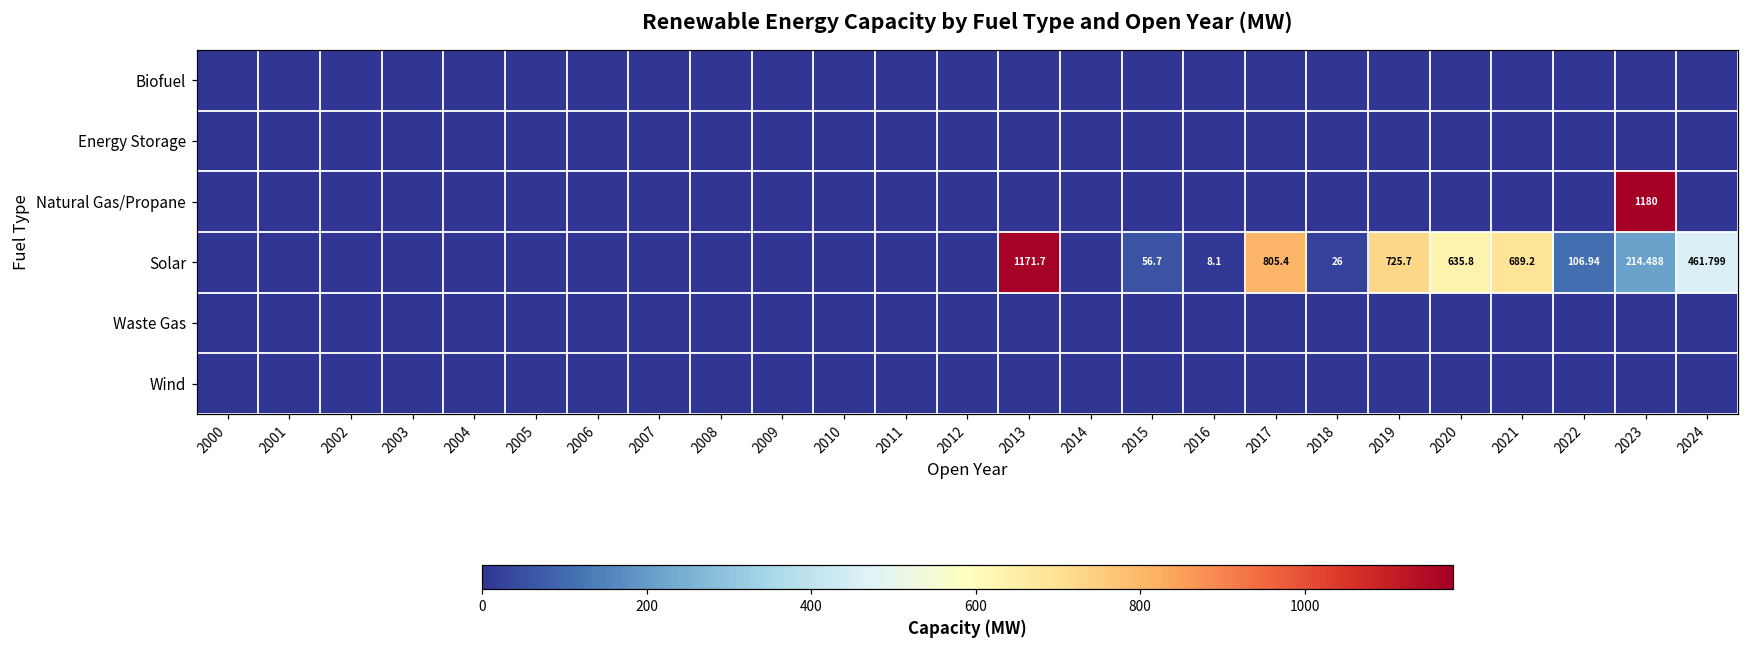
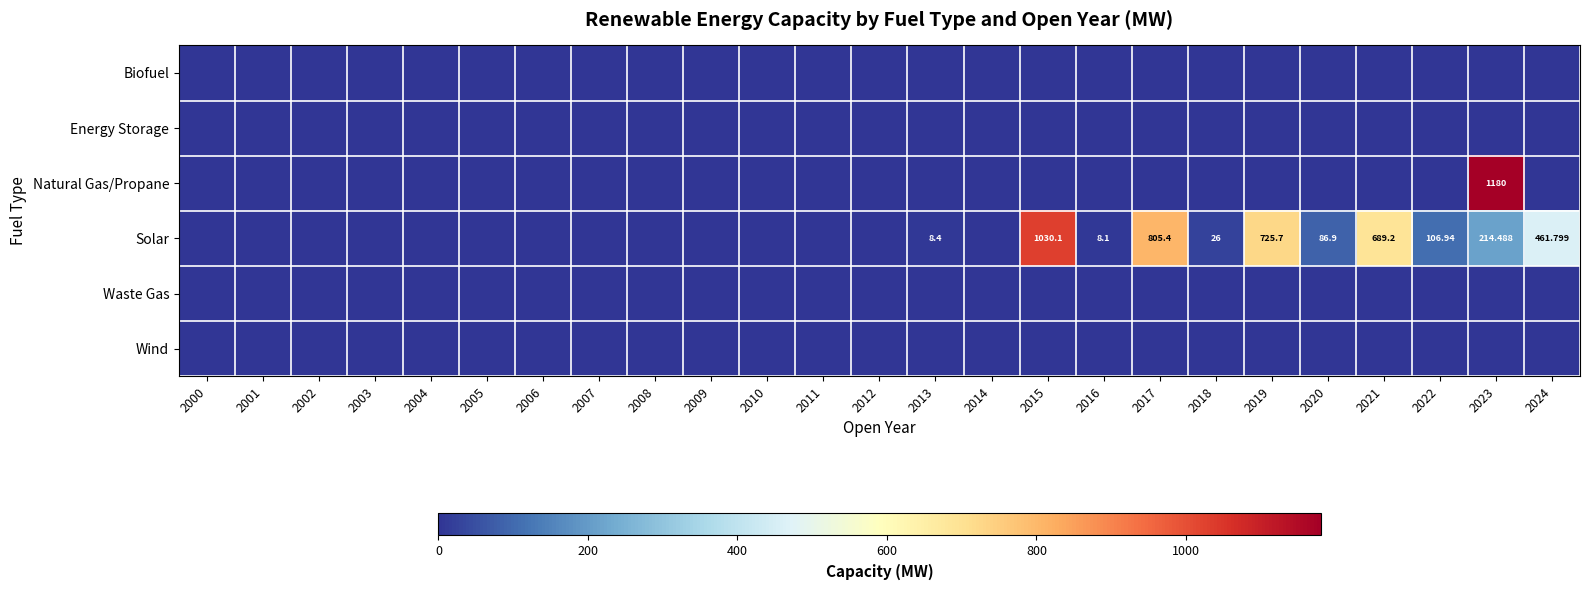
Solar, 2013: 1171.7 -> 8.4
Solar, 2015: 56.7 -> 1030.1
Solar, 2020: 635.8 -> 86.9
